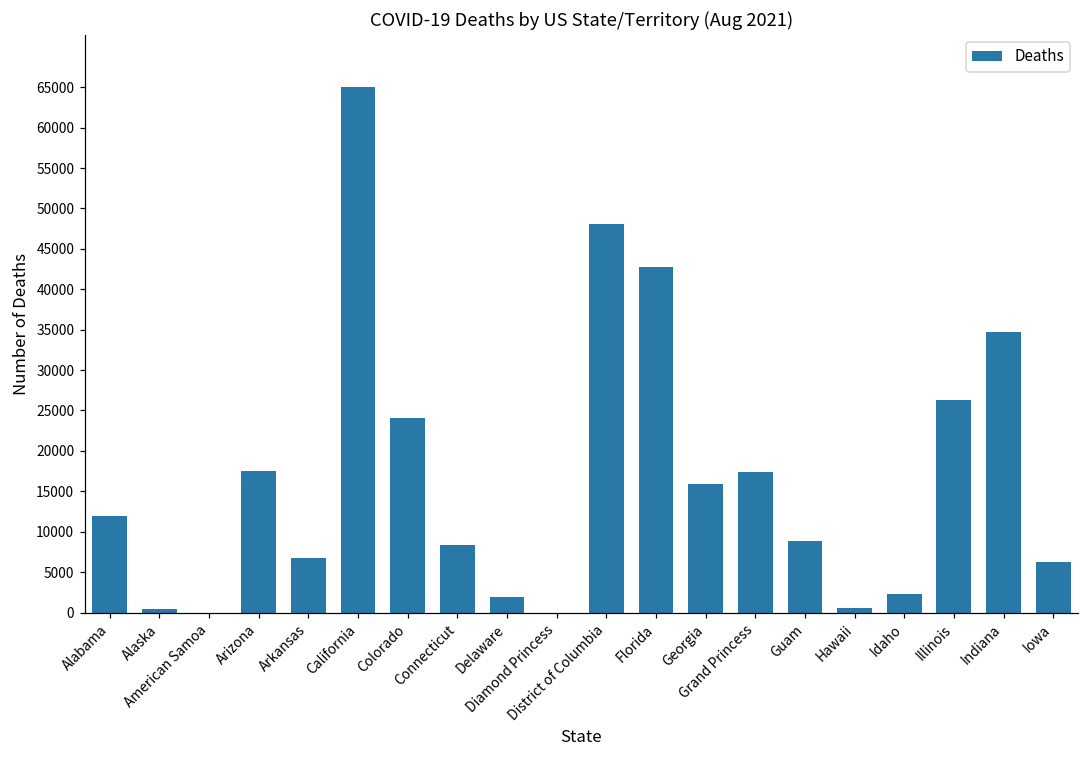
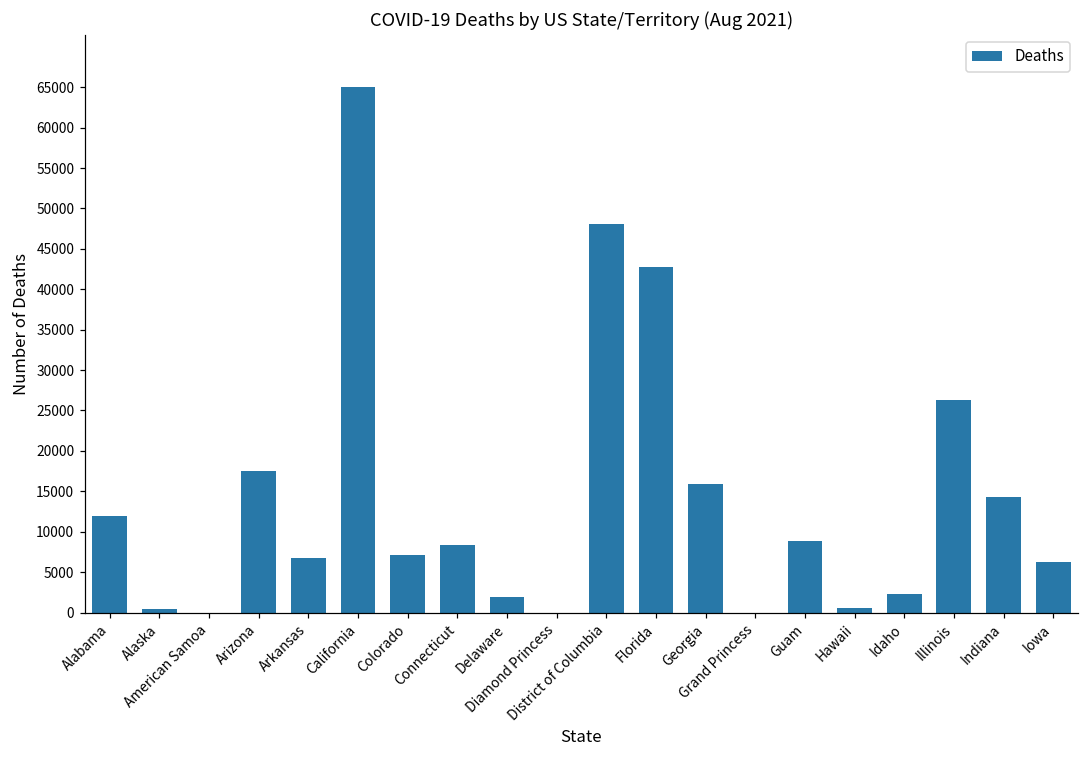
Colorado: 24000 -> 7000
Grand Princess: 17000 -> 0
Indiana: 35000 -> 14000
